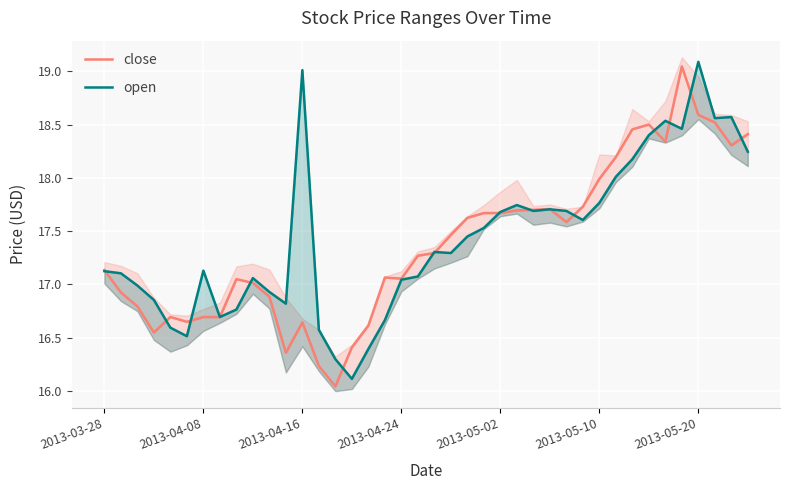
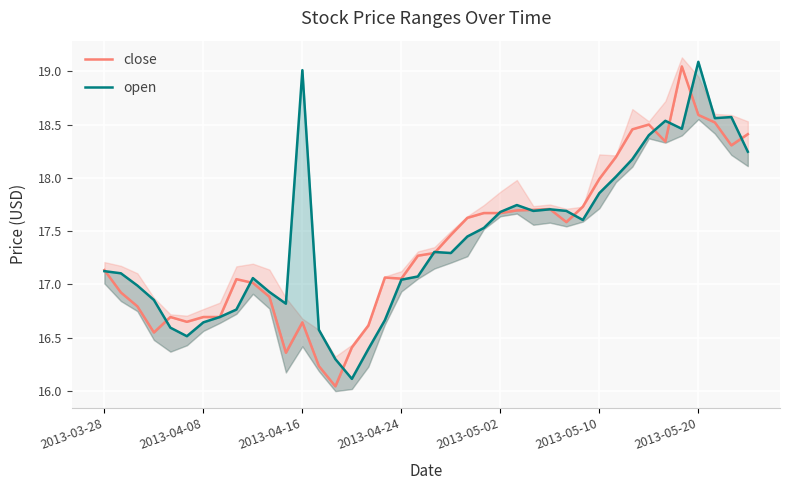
open, 2013-04-08: 17.13 -> 16.65
open, 2013-05-10: 17.77 -> 17.86
